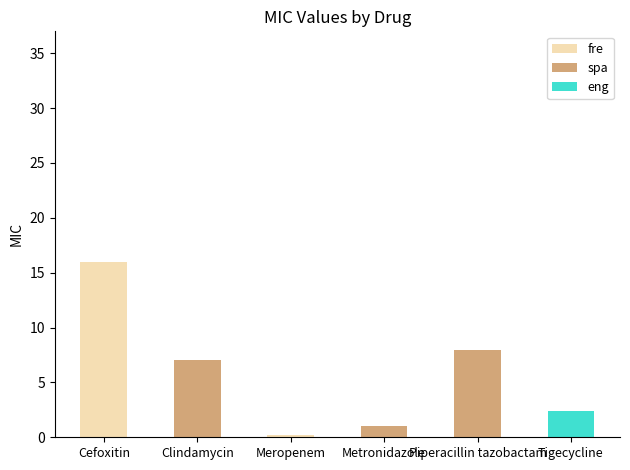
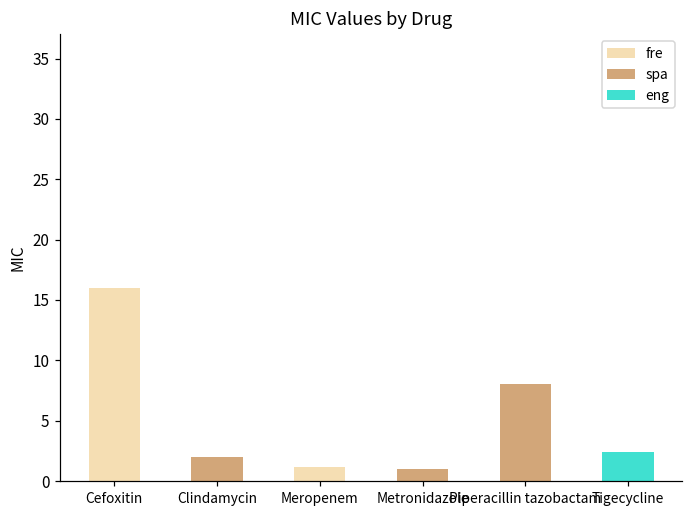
Clindamycin: 7 -> 2
Meropenem: 0.3 -> 1.2
